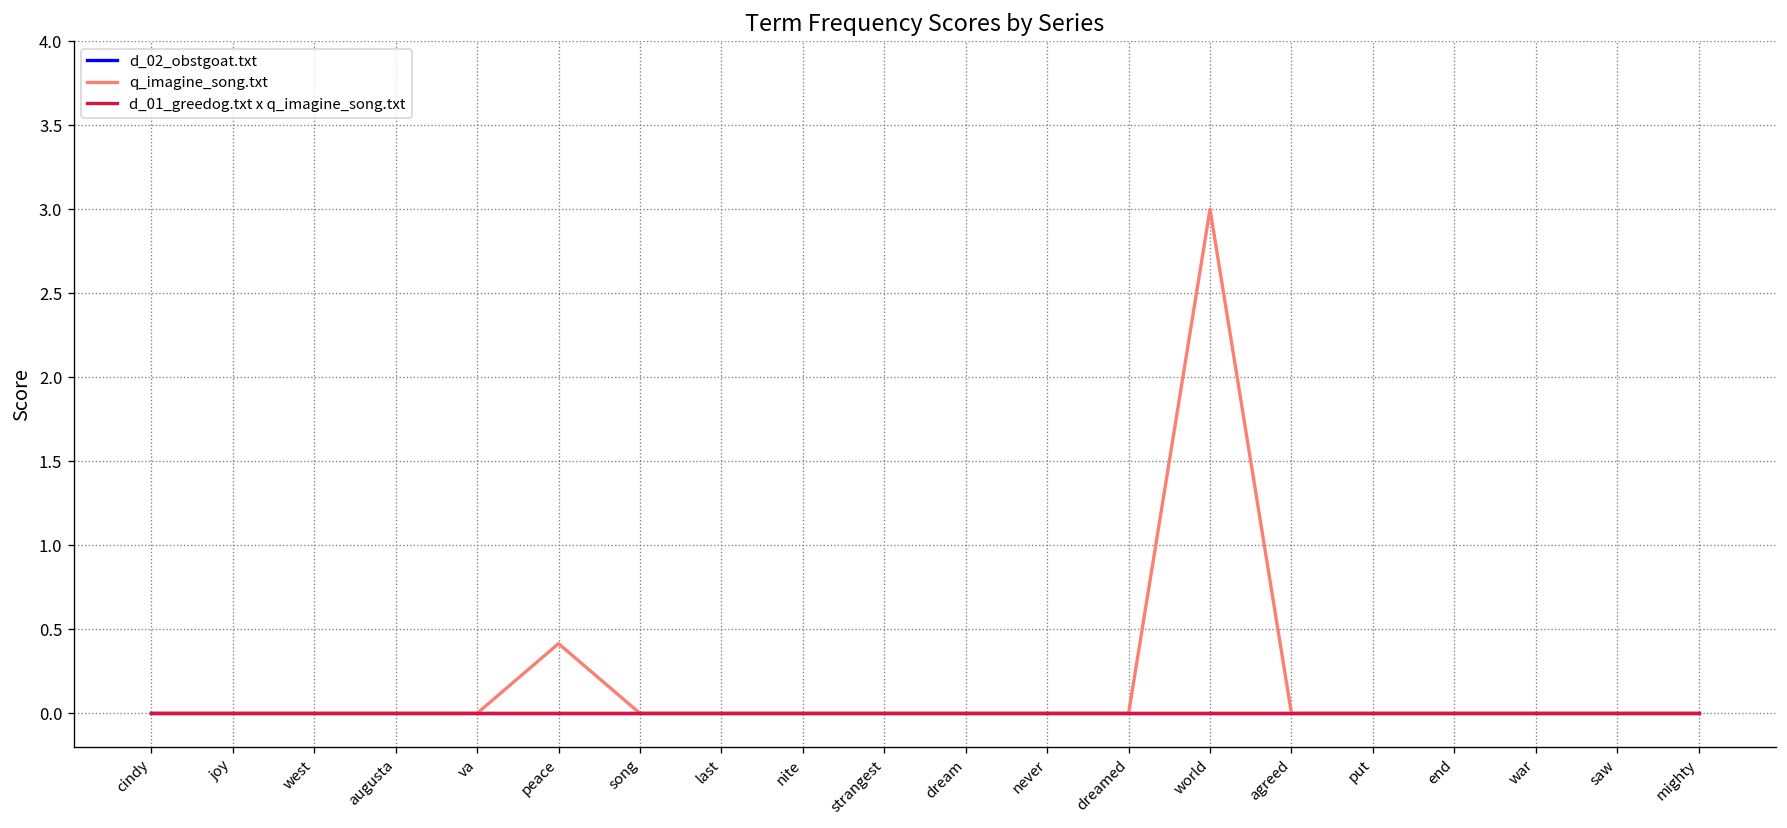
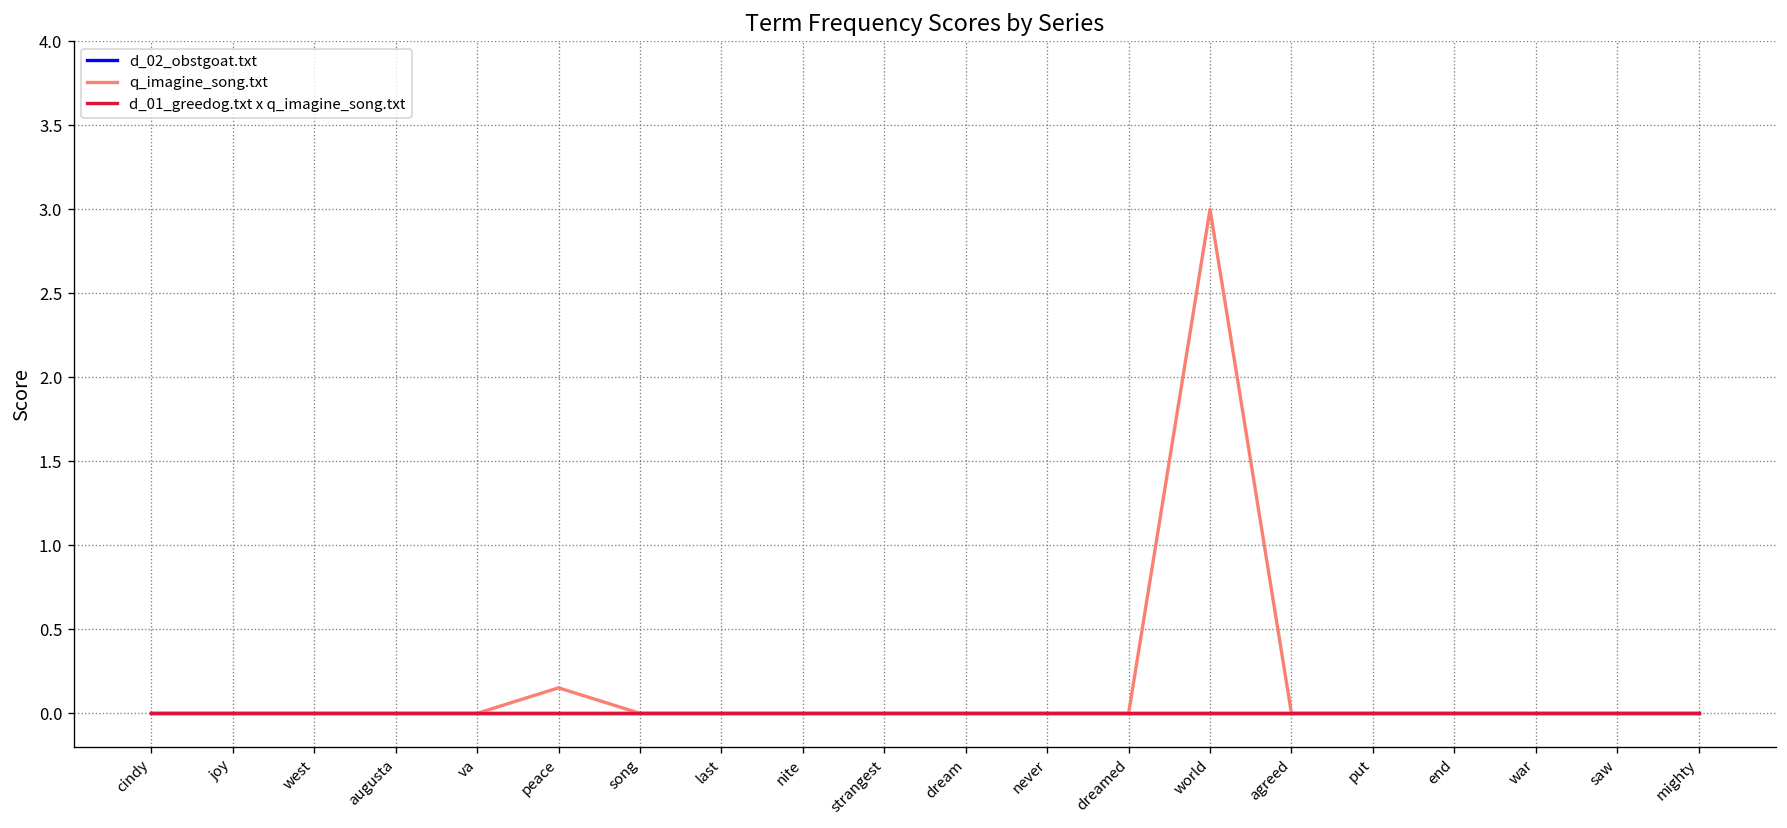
q_imagine_song.txt, peace: 0.42 -> 0.15
